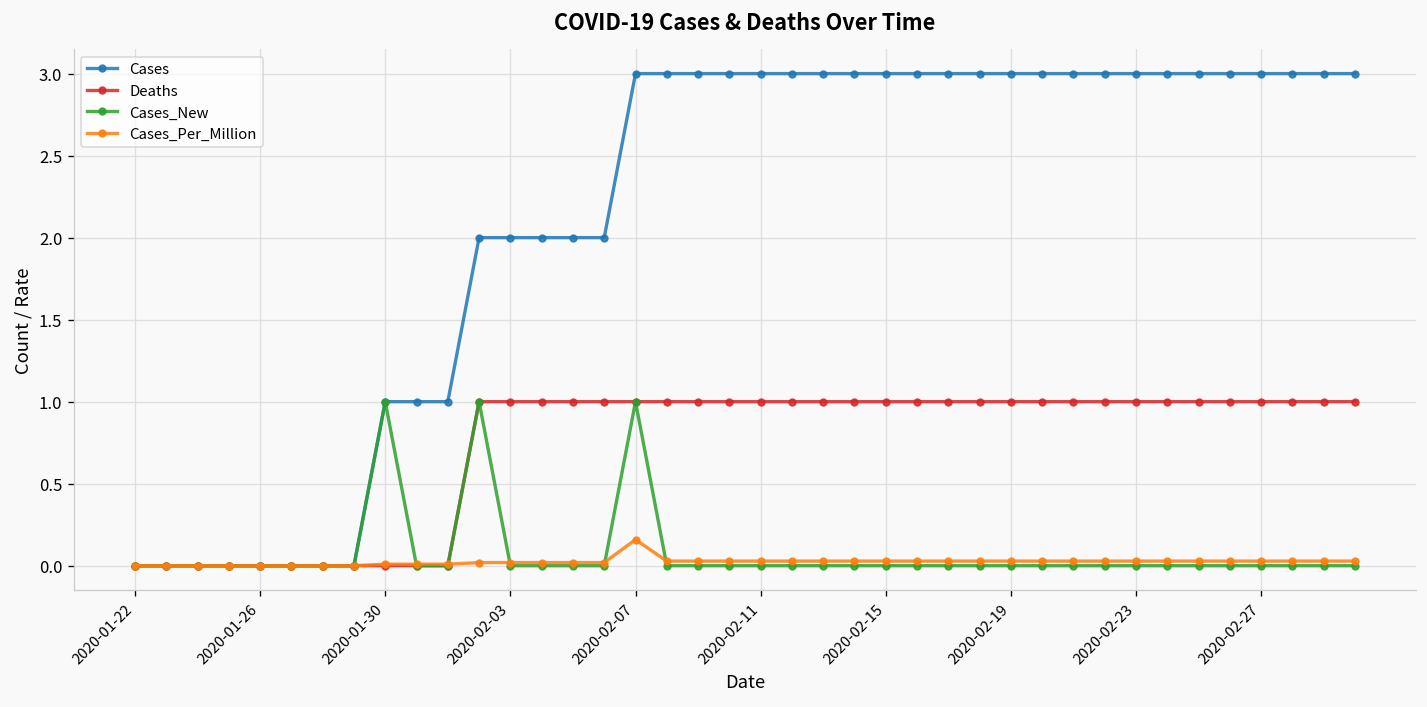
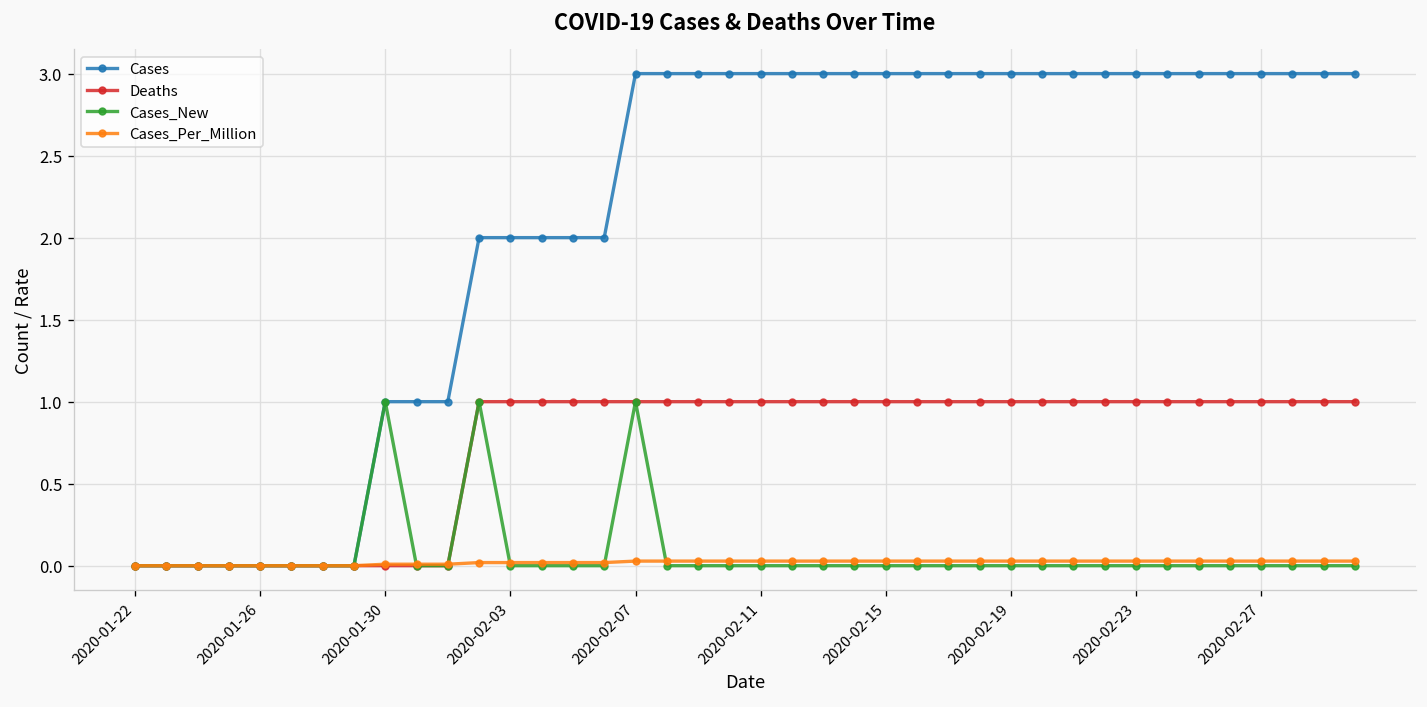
Cases_Per_Million, 2020-02-07: 0.16 -> 0.03
